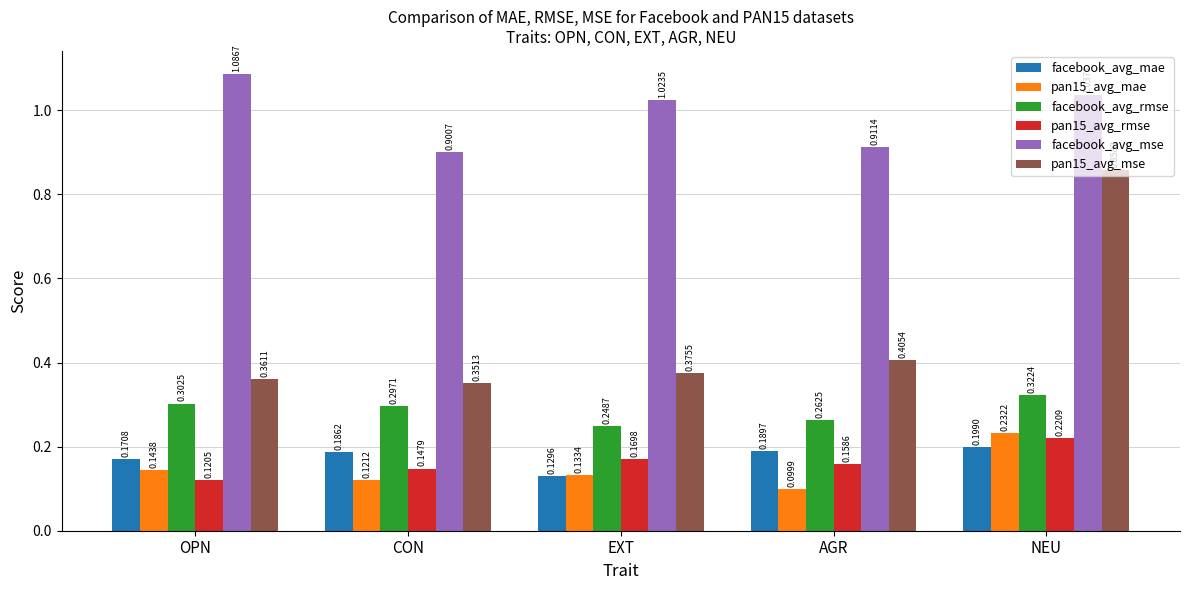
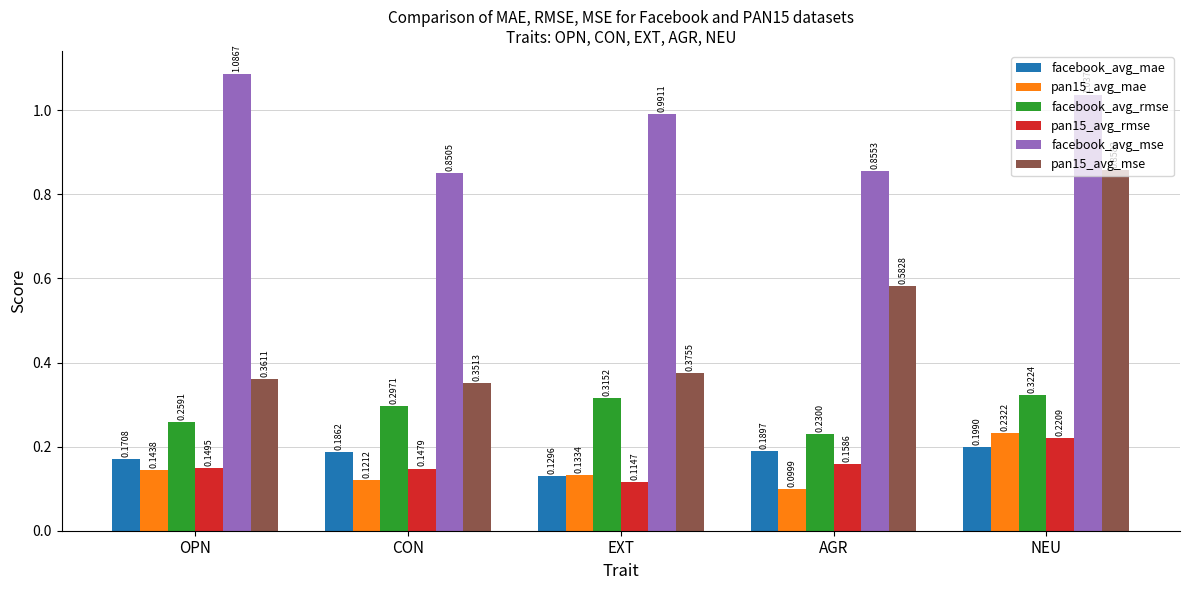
facebook_avg_rmse, OPN: 0.3025 -> 0.2591
pan15_avg_rmse, OPN: 0.1205 -> 0.1495
facebook_avg_mse, CON: 0.9007 -> 0.8505
facebook_avg_rmse, EXT: 0.2487 -> 0.3152
pan15_avg_rmse, EXT: 0.1698 -> 0.1147
facebook_avg_mse, EXT: 1.0235 -> 0.9911
facebook_avg_rmse, AGR: 0.2625 -> 0.2300
facebook_avg_mse, AGR: 0.9114 -> 0.8553
pan15_avg_mse, AGR: 0.4054 -> 0.5828
